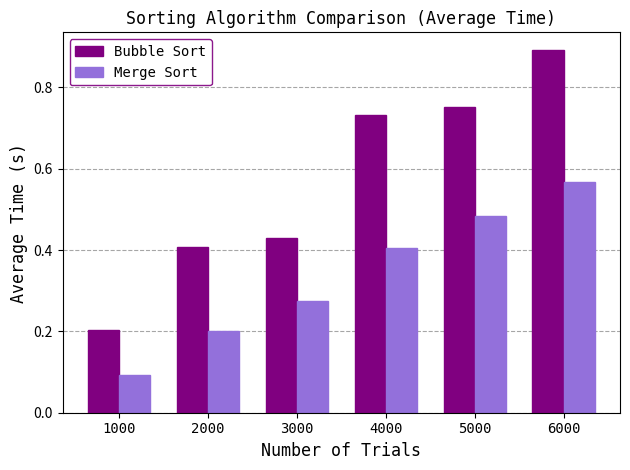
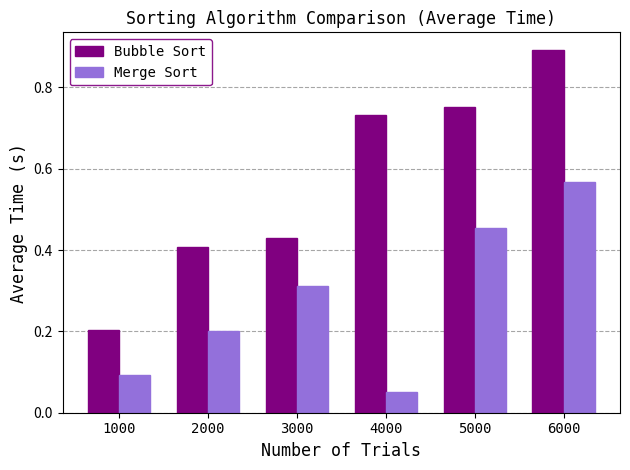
Merge Sort, 3000: 0.28 -> 0.31
Merge Sort, 4000: 0.41 -> 0.05
Merge Sort, 5000: 0.48 -> 0.45
